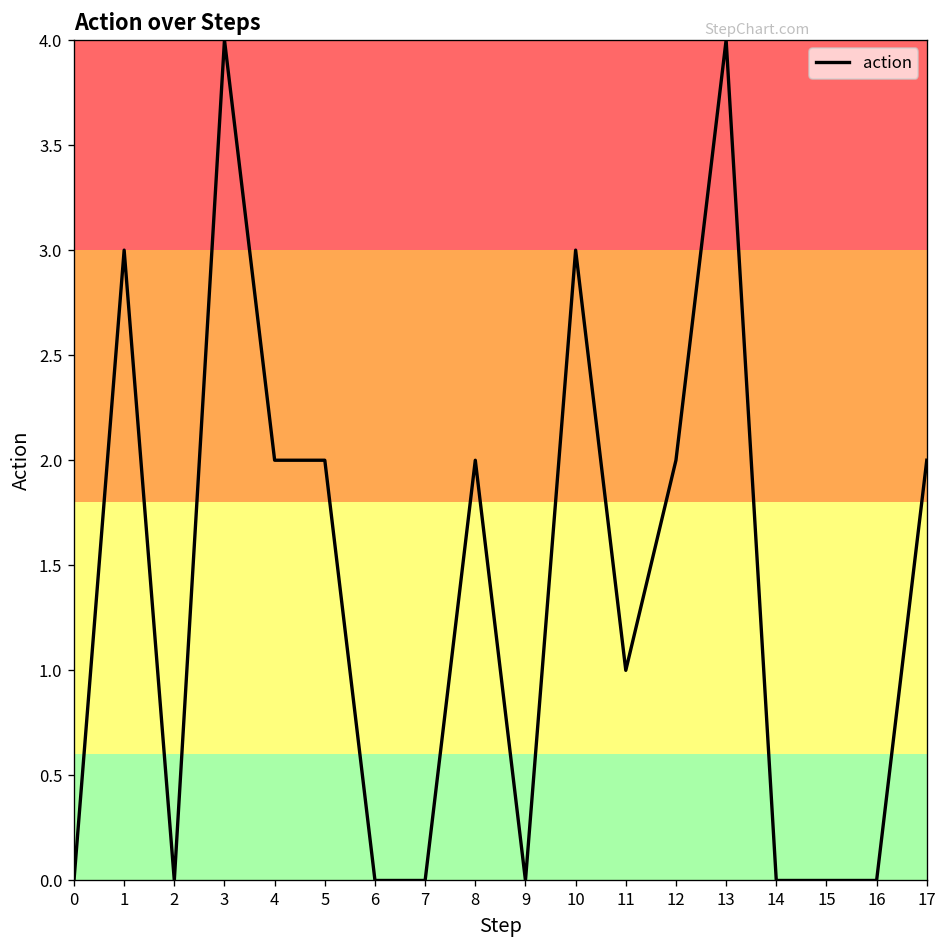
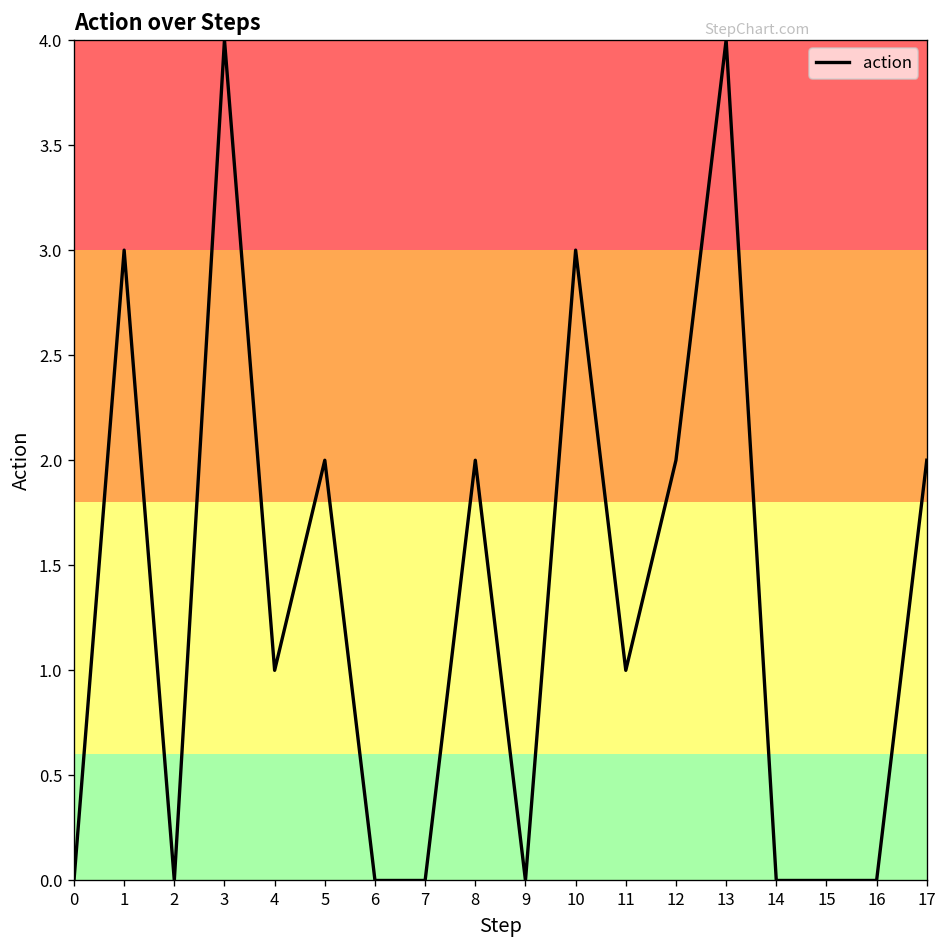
4: 2 -> 1
